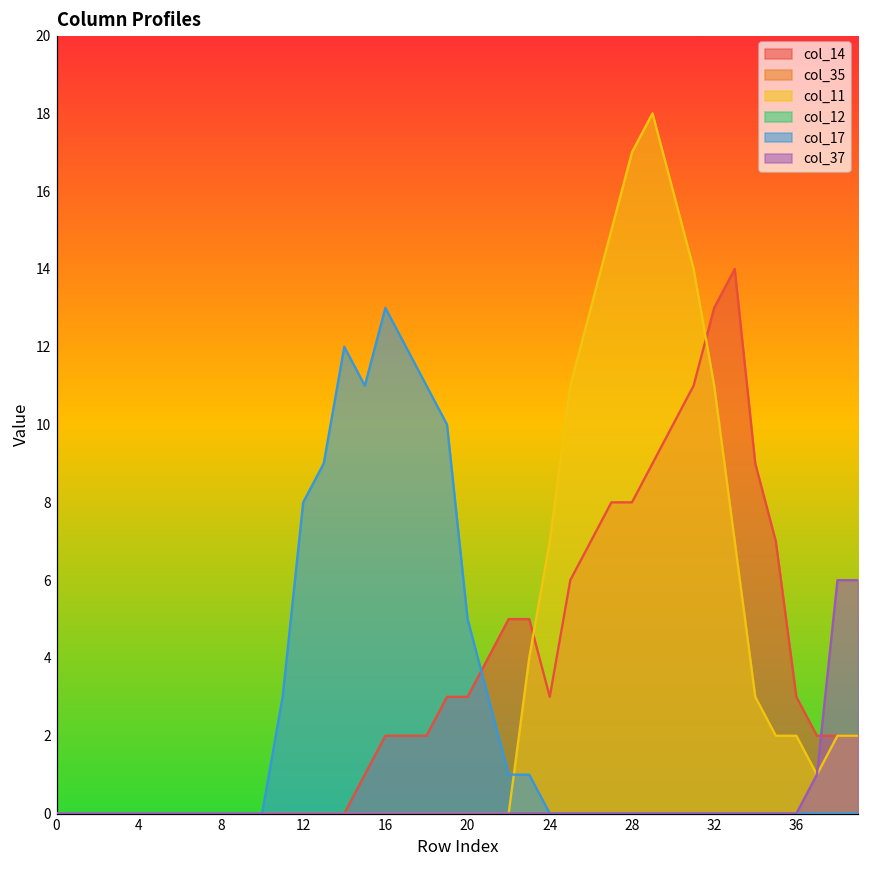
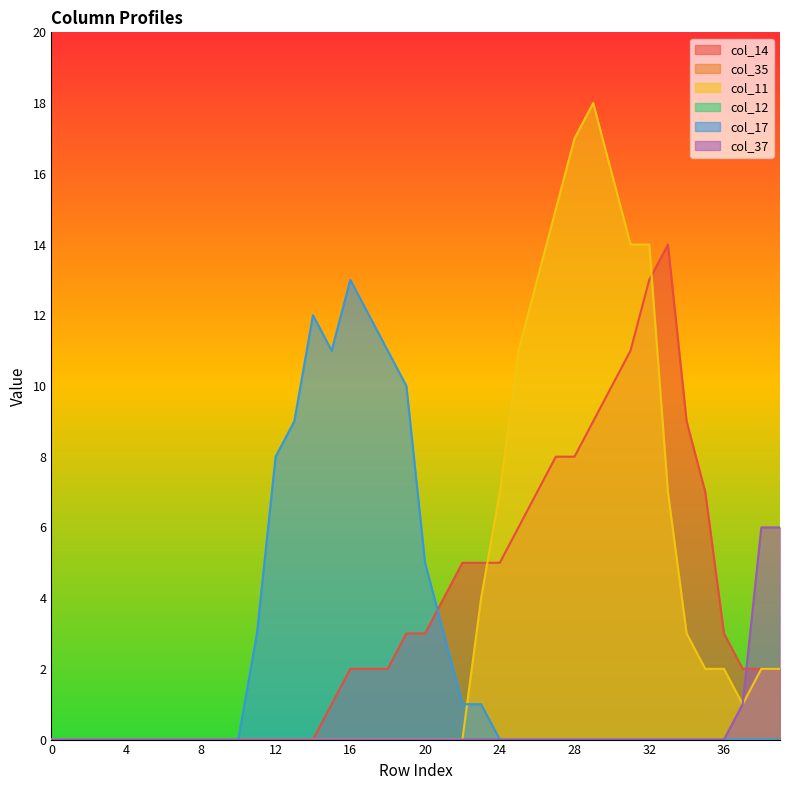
col_14, 24: 3 -> 5
col_11, 32: 11 -> 14
